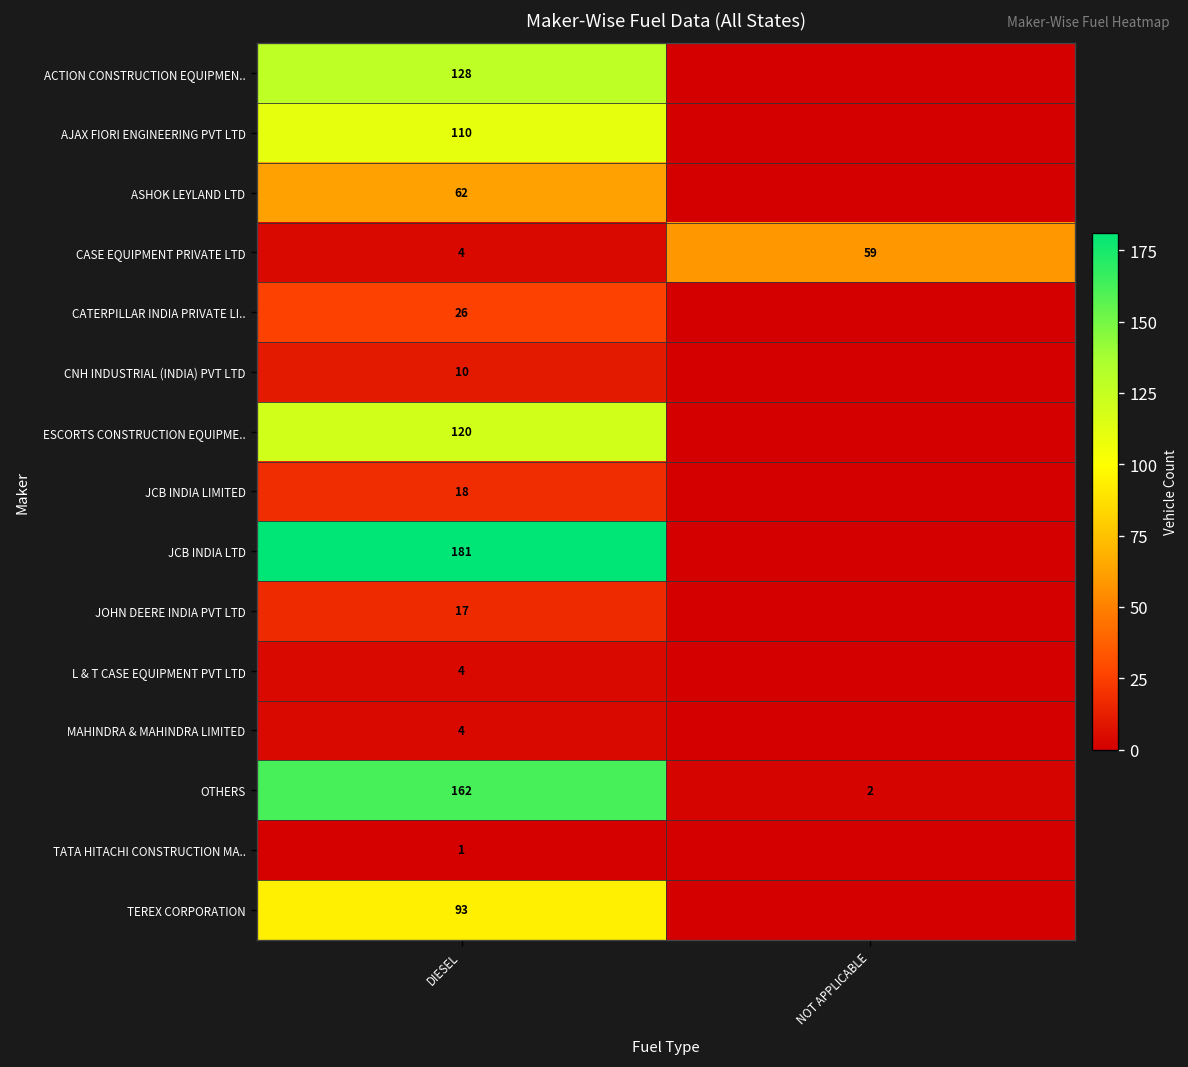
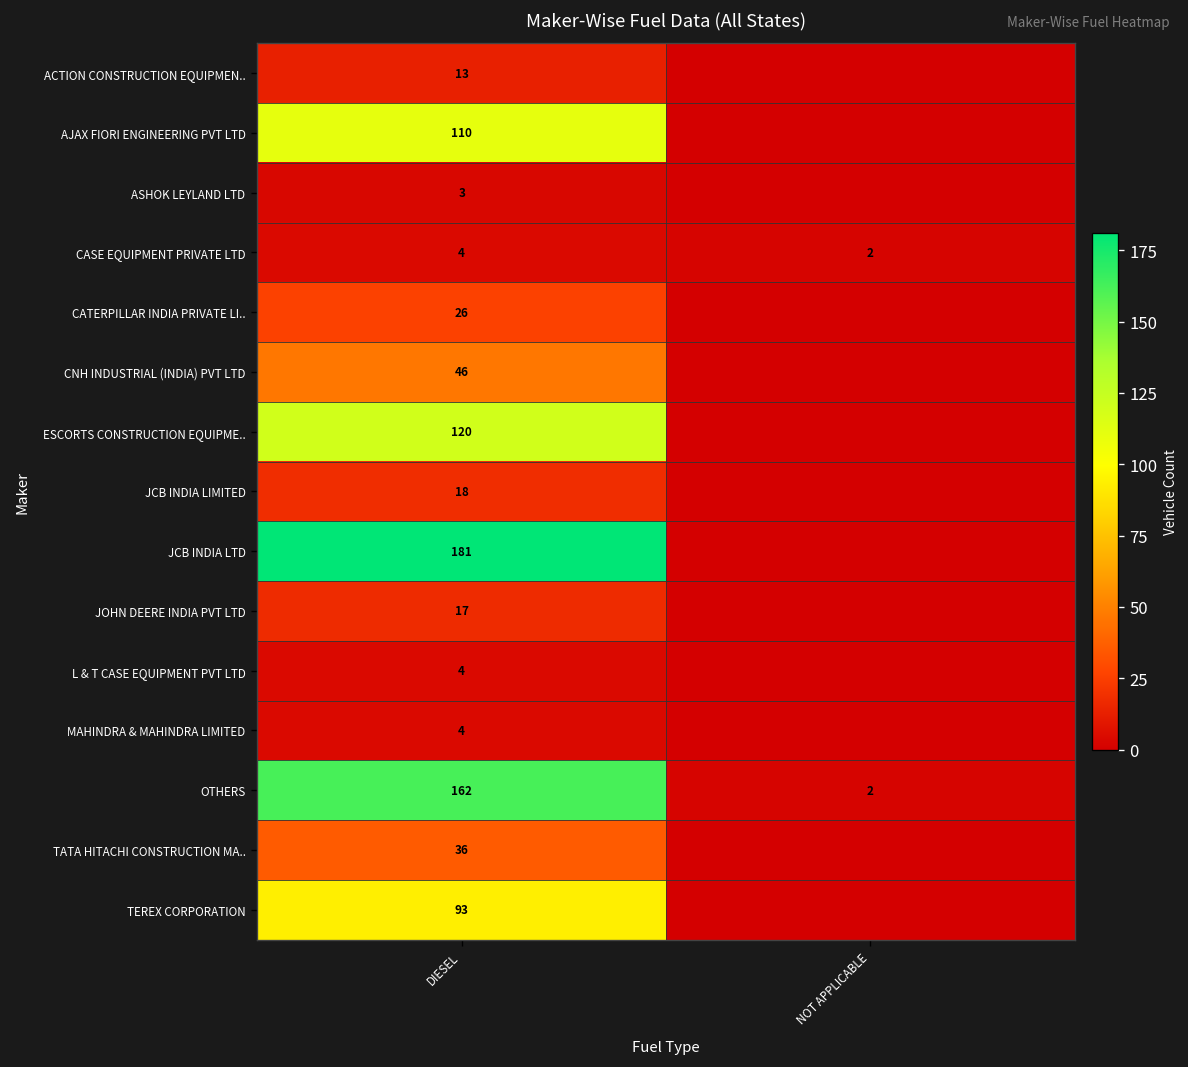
ACTION CONSTRUCTION EQUIPMEN.., DIESEL: 128 -> 13
ASHOK LEYLAND LTD, DIESEL: 62 -> 3
CASE EQUIPMENT PRIVATE LTD, NOT APPLICABLE: 59 -> 2
CNH INDUSTRIAL (INDIA) PVT LTD, DIESEL: 10 -> 46
TATA HITACHI CONSTRUCTION MA.., DIESEL: 1 -> 36
